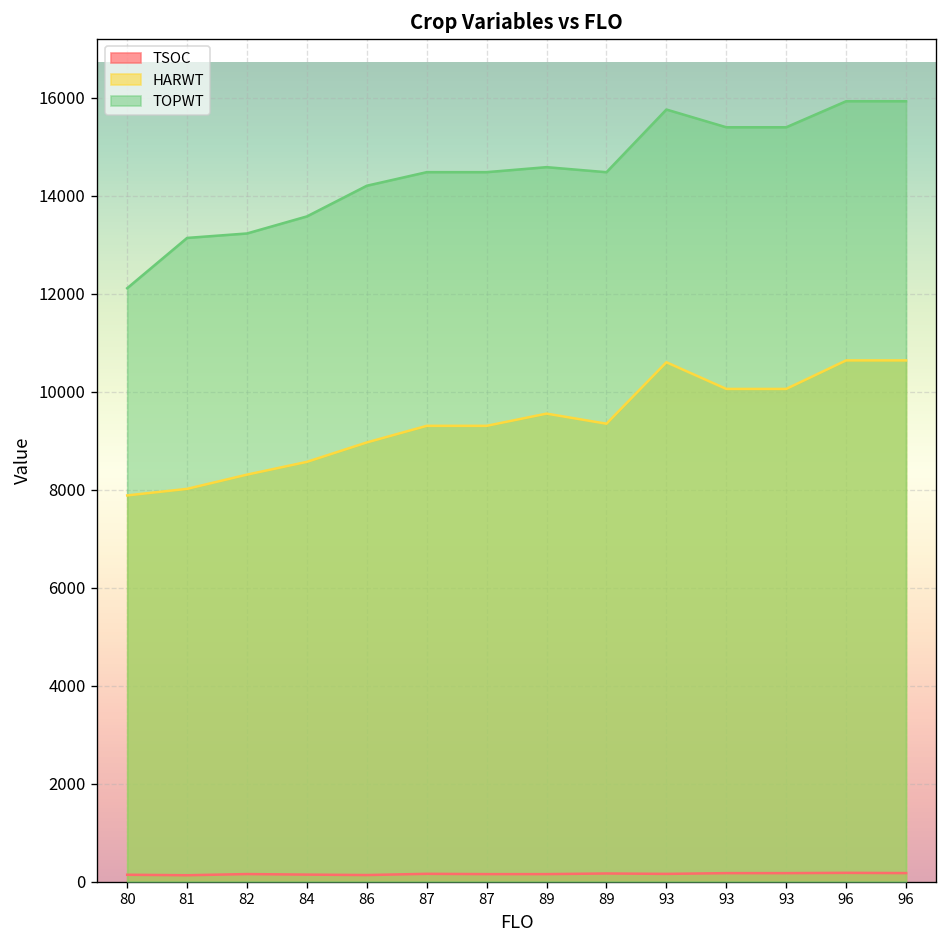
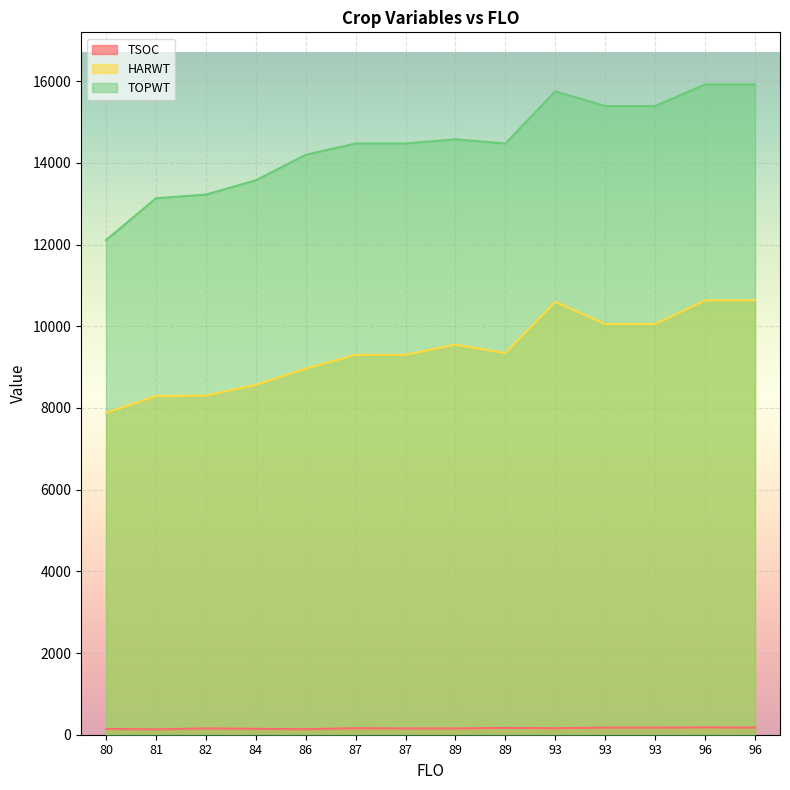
HARWT, 81: 8000 -> 8300
